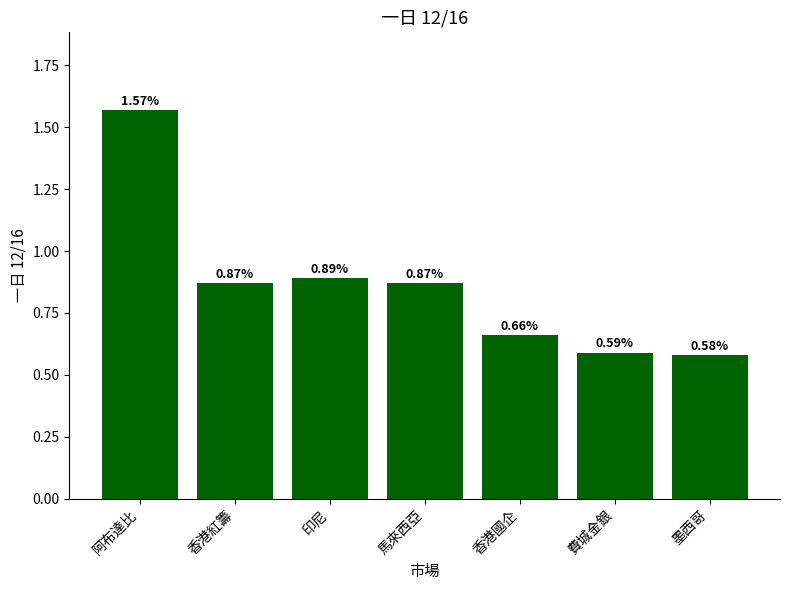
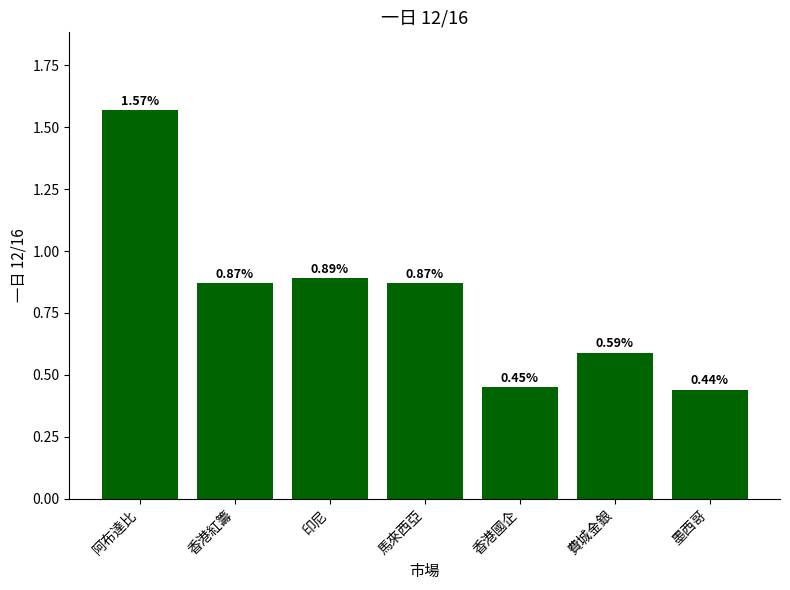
香港國企: 0.66% -> 0.45%
墨西哥: 0.58% -> 0.44%
